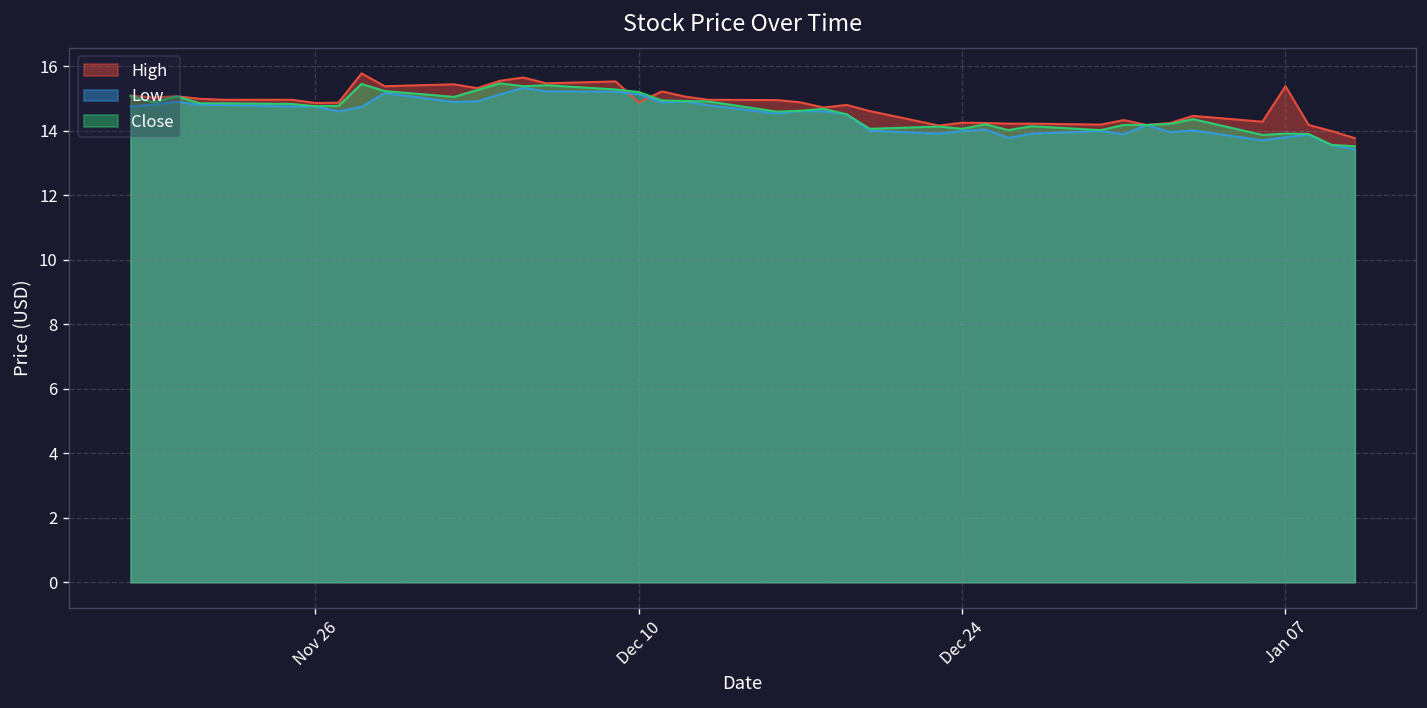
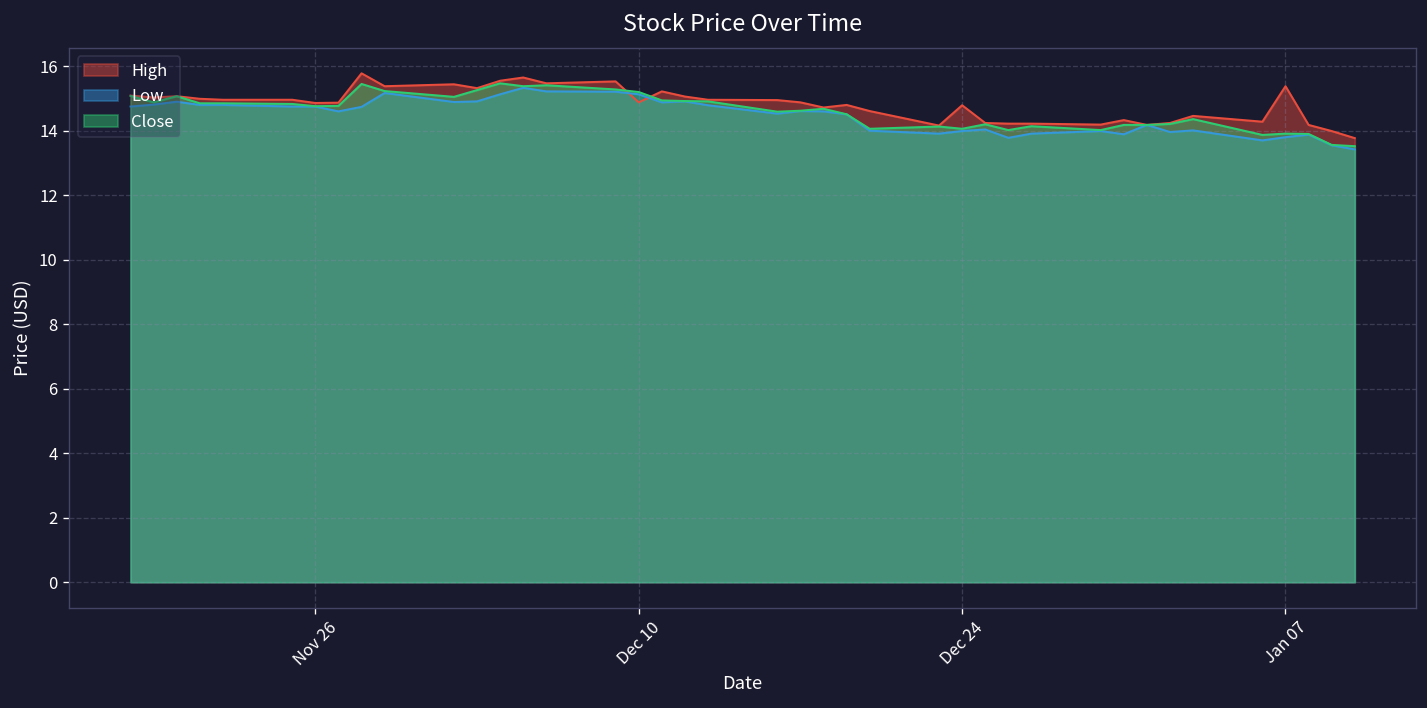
High, Dec 24: 14.3 -> 14.8
